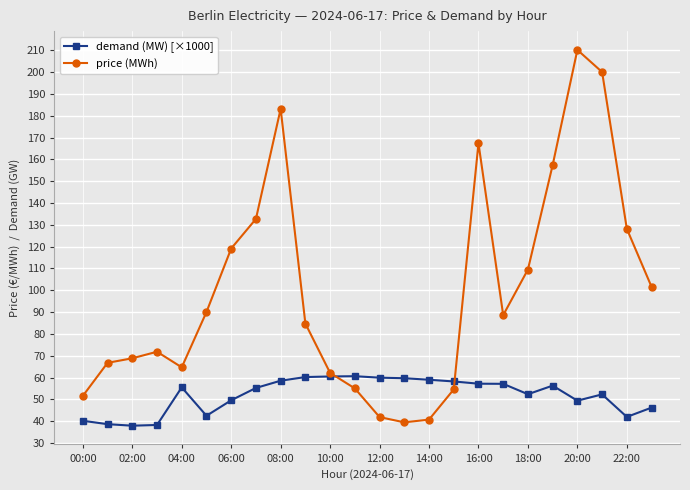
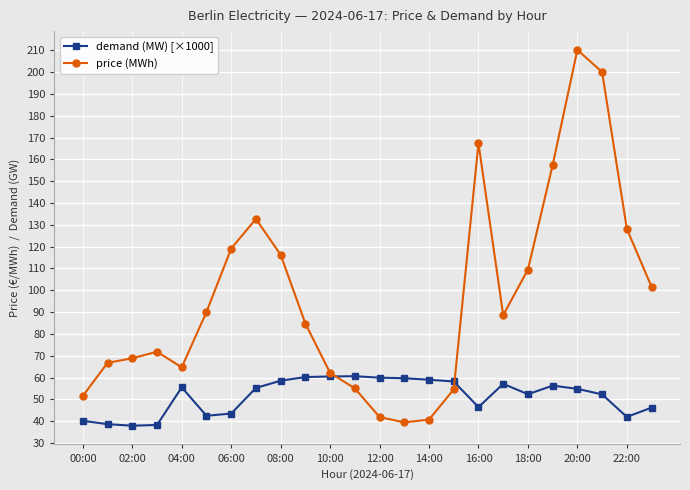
demand (MW) [×1000], 06:00: 50 -> 43
price (MWh), 08:00: 183 -> 116
demand (MW) [×1000], 16:00: 57 -> 46
demand (MW) [×1000], 20:00: 49 -> 55
